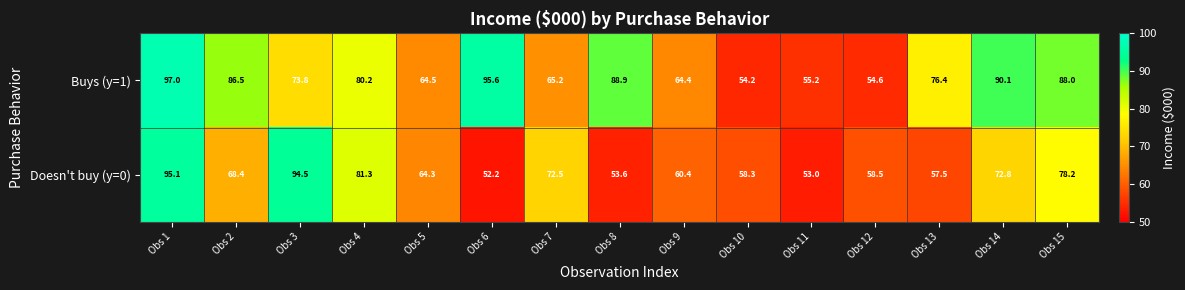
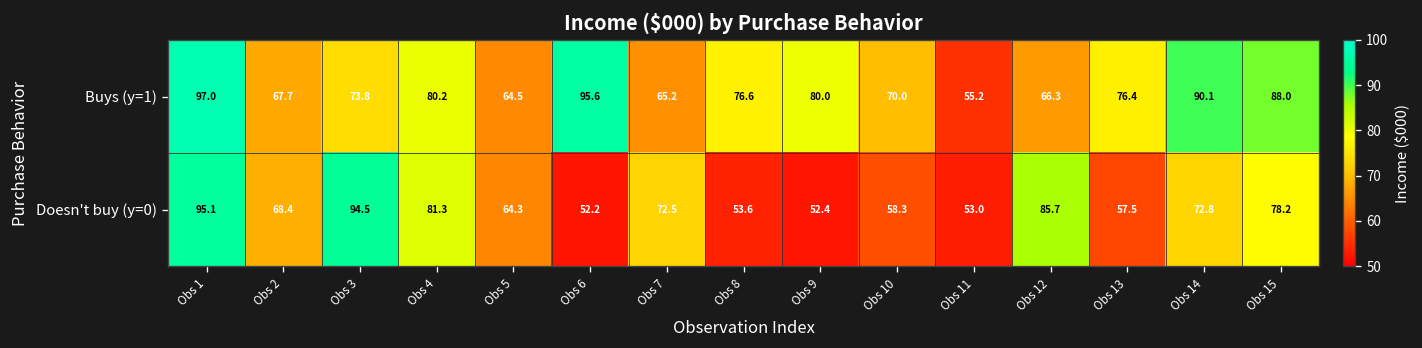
Buys (y=1), Obs 2: 86.5 -> 67.7
Buys (y=1), Obs 8: 88.9 -> 76.6
Buys (y=1), Obs 9: 64.4 -> 80.0
Buys (y=1), Obs 10: 54.2 -> 70.0
Buys (y=1), Obs 12: 54.6 -> 66.3
Doesn't buy (y=0), Obs 9: 60.4 -> 52.4
Doesn't buy (y=0), Obs 12: 58.5 -> 85.7
